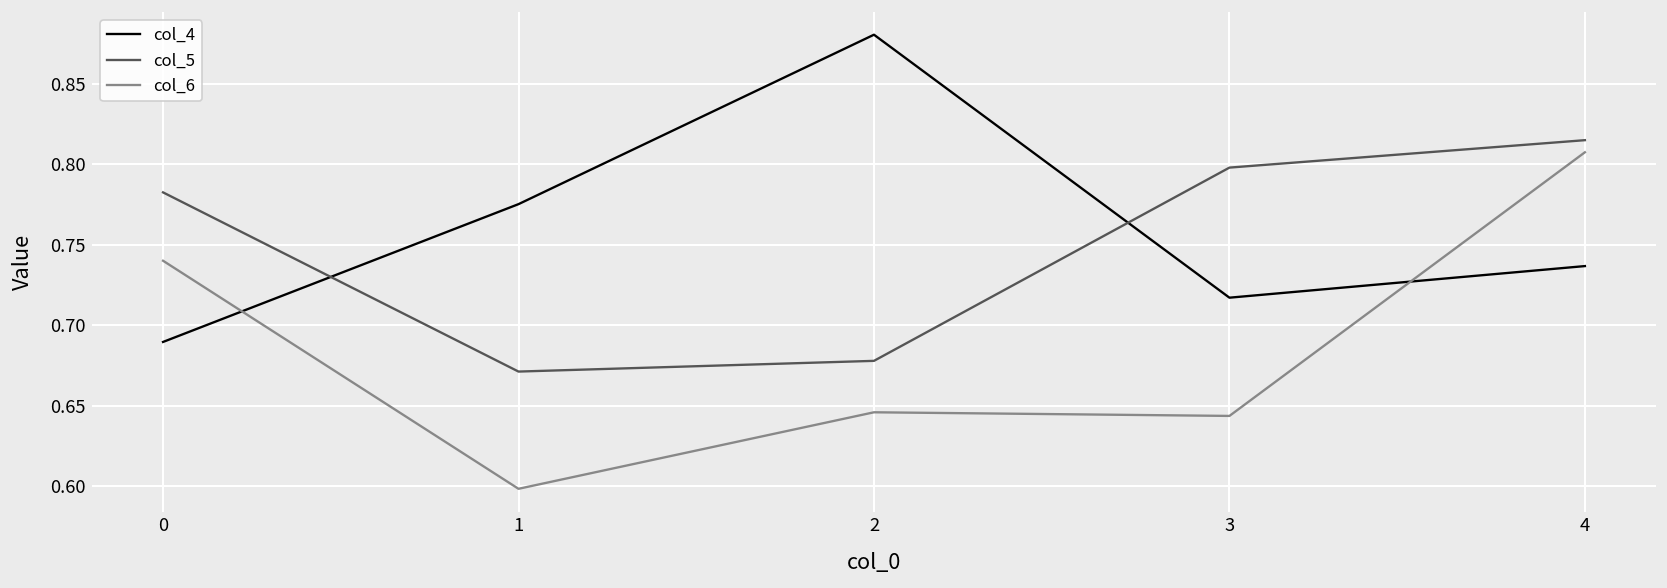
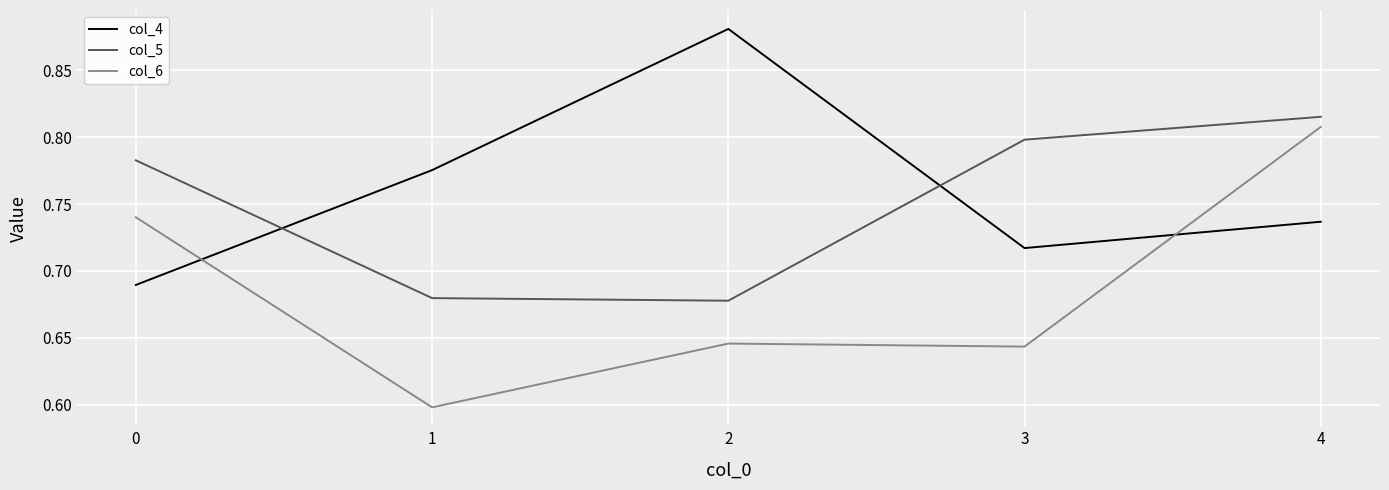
col_5, 1: 0.671 -> 0.680
